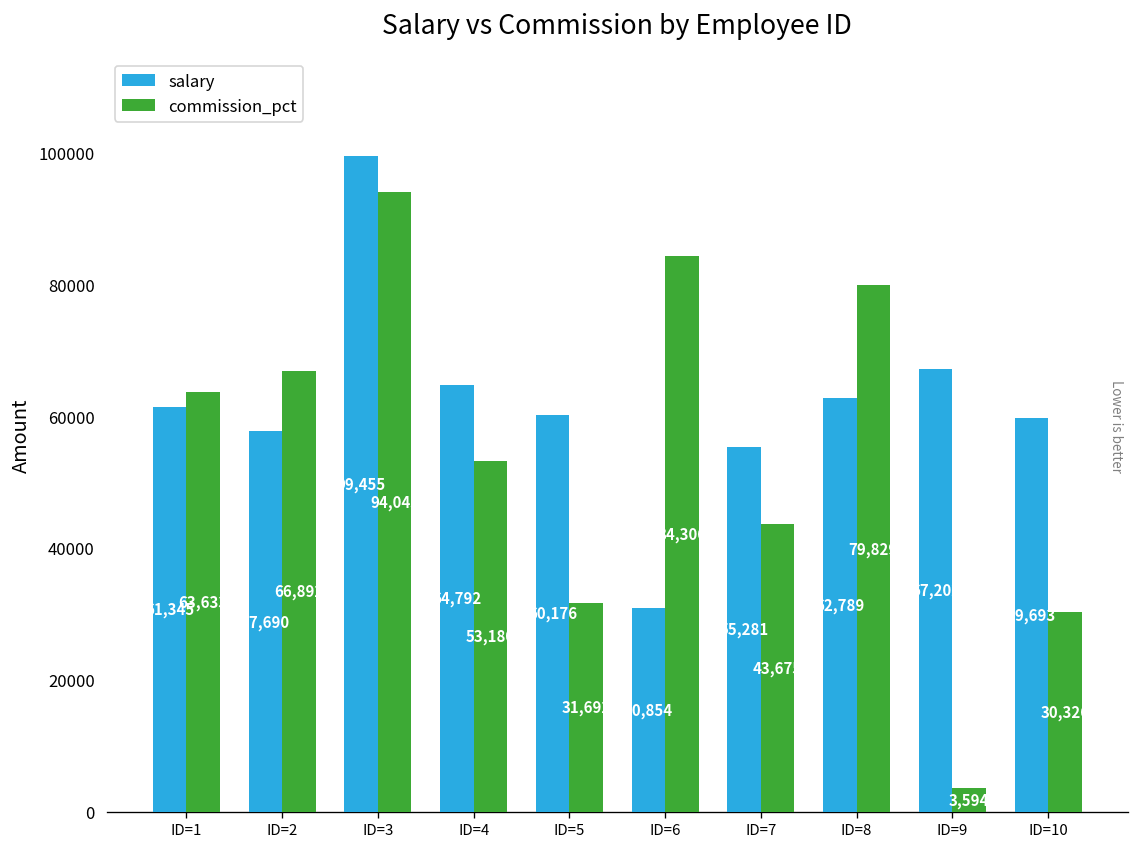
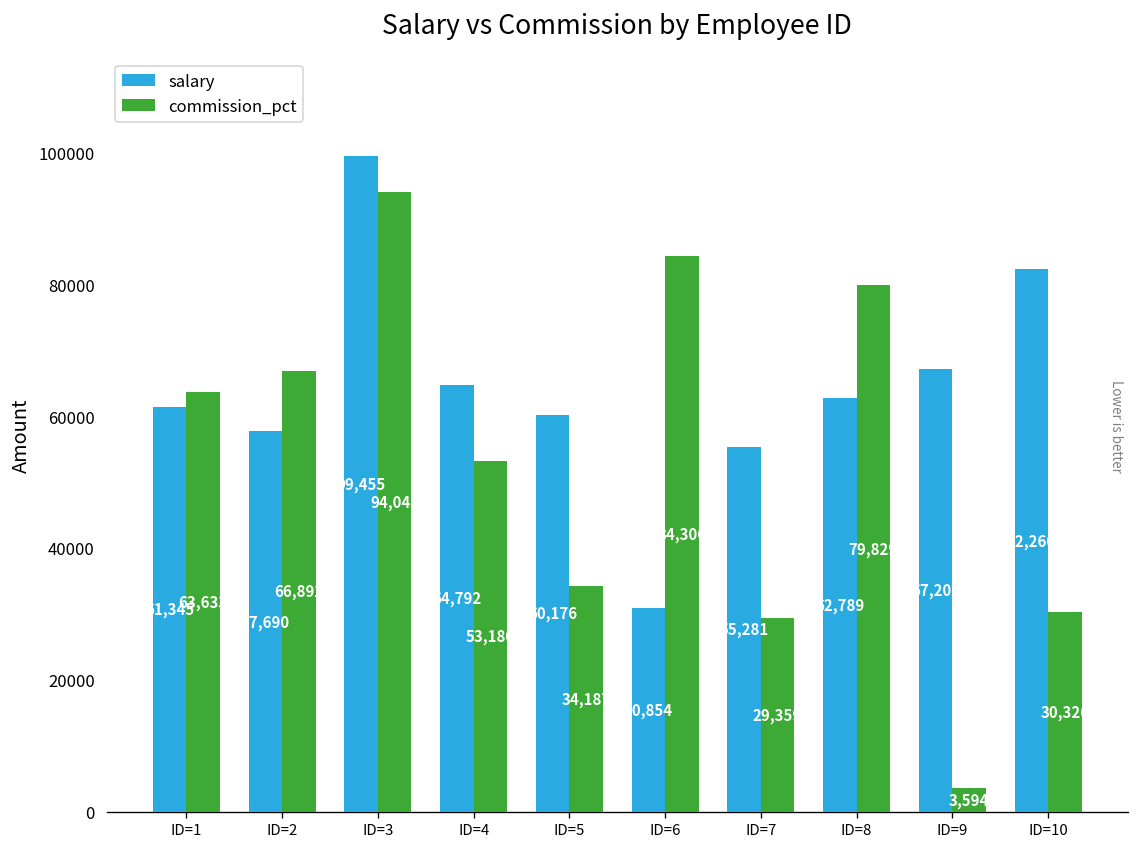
commission_pct, ID=5: 31,692 -> 34,187
commission_pct, ID=7: 43,675 -> 29,359
salary, ID=10: 59,693 -> 82,260
